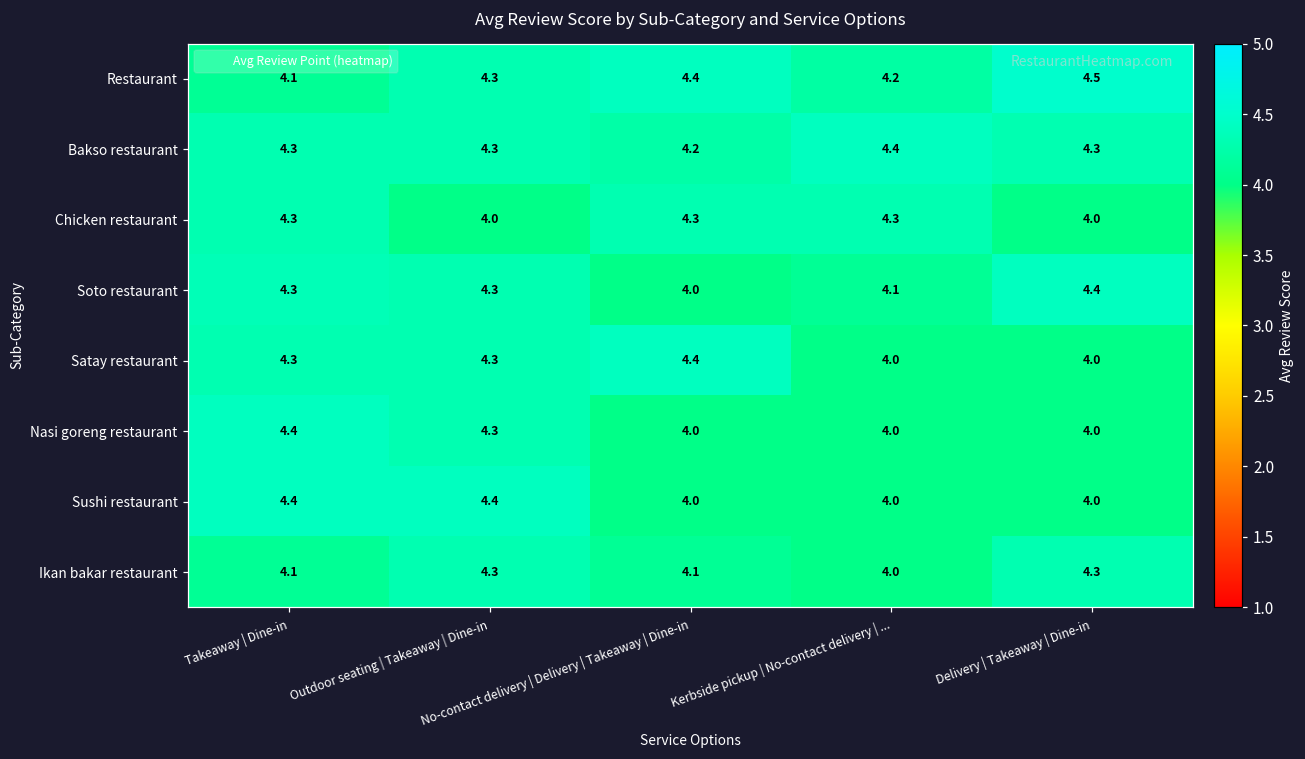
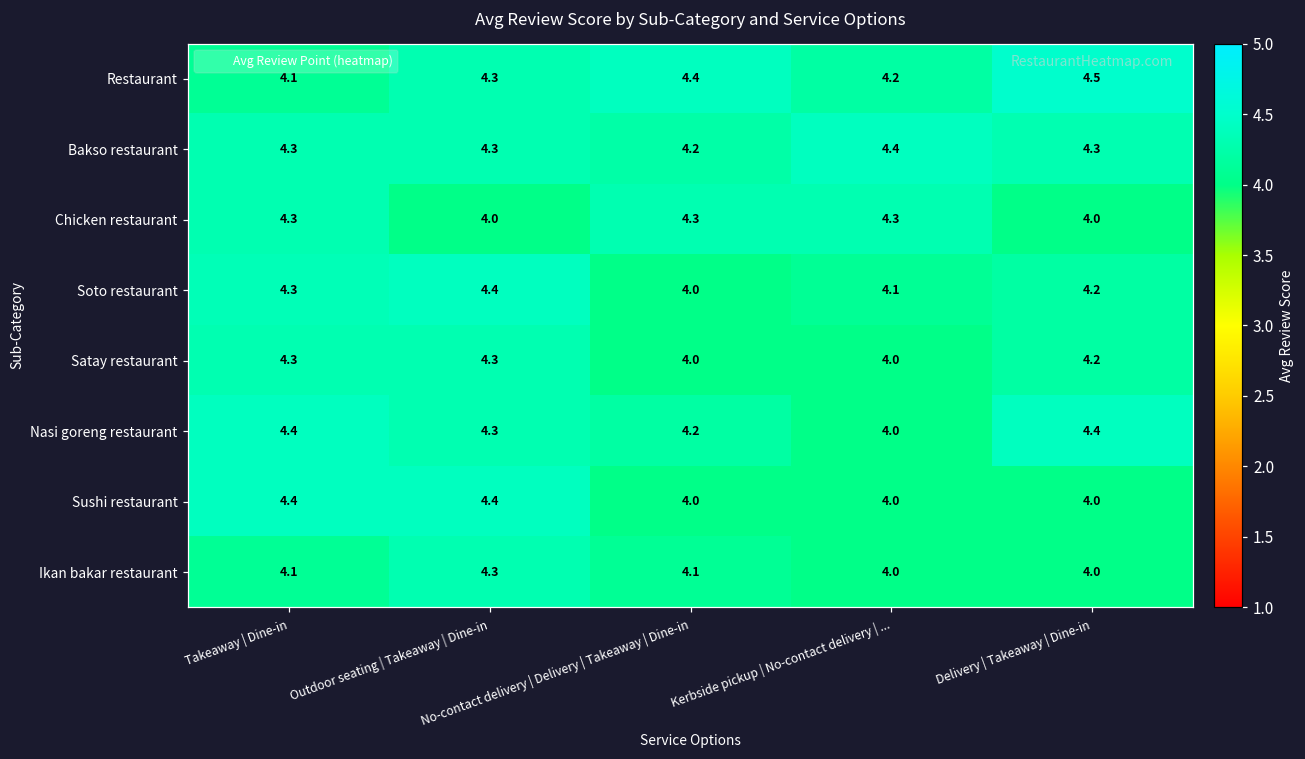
Soto restaurant, Outdoor seating | Takeaway | Dine-in: 4.3 -> 4.4
Soto restaurant, Delivery | Takeaway | Dine-in: 4.4 -> 4.2
Satay restaurant, No-contact delivery | Delivery | Takeaway | Dine-in: 4.4 -> 4.0
Satay restaurant, Delivery | Takeaway | Dine-in: 4.0 -> 4.2
Nasi goreng restaurant, No-contact delivery | Delivery | Takeaway | Dine-in: 4.0 -> 4.2
Nasi goreng restaurant, Delivery | Takeaway | Dine-in: 4.0 -> 4.4
Ikan bakar restaurant, Delivery | Takeaway | Dine-in: 4.3 -> 4.0
